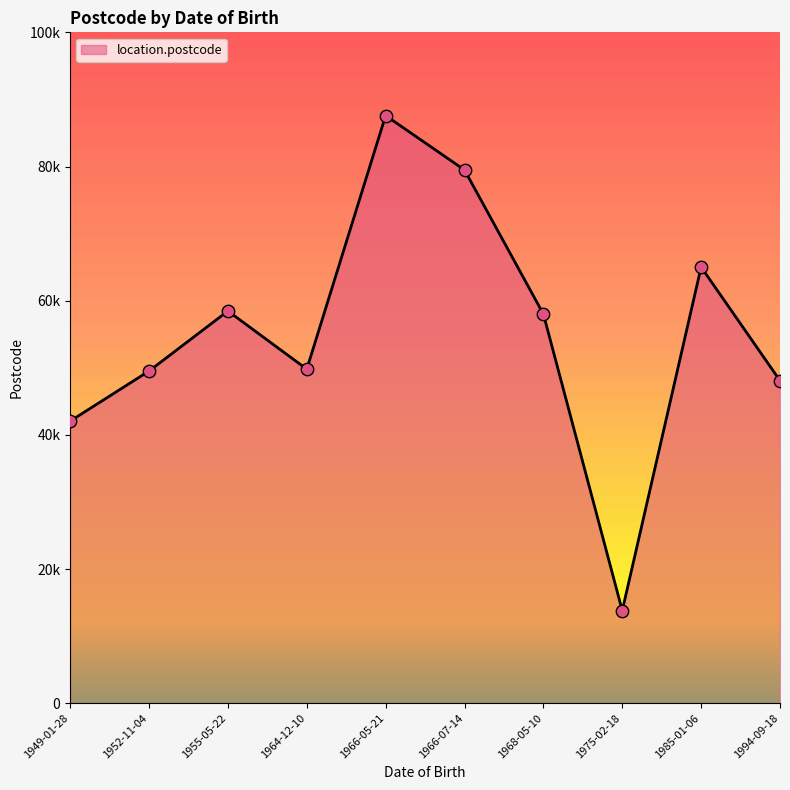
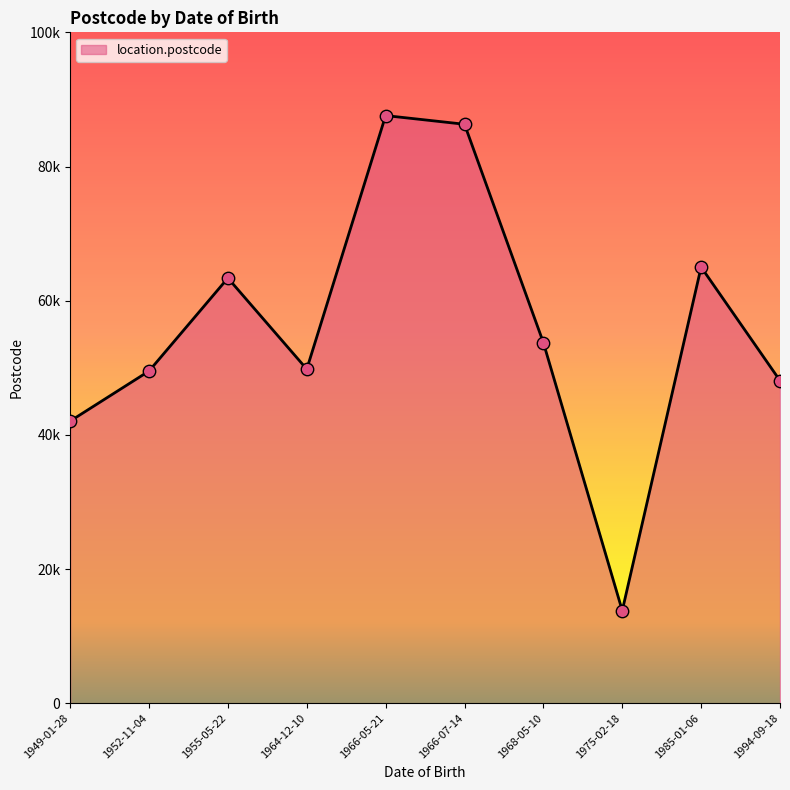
1955-05-22: 58000 -> 63000
1966-07-14: 79000 -> 86000
1968-05-10: 58000 -> 54000
